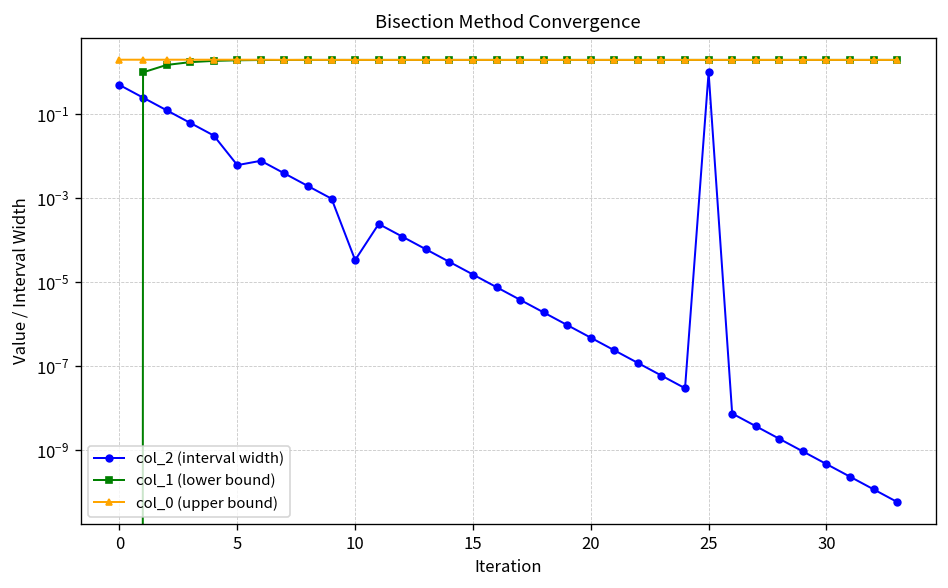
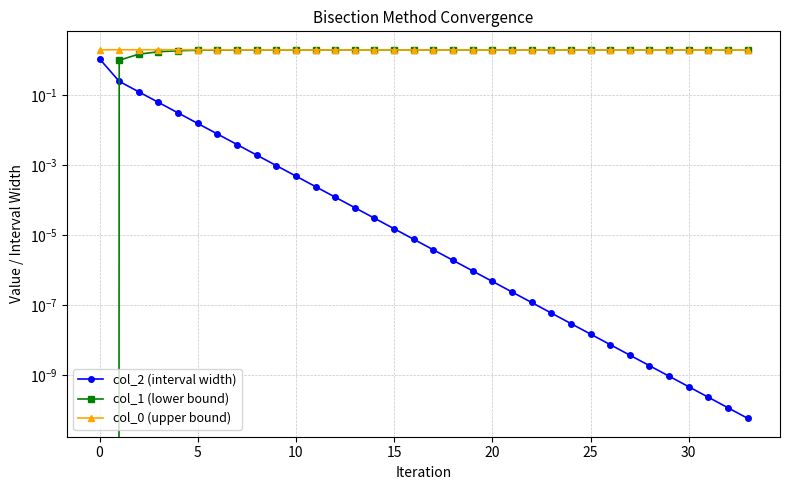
col_2 (interval width), 0: 0.5 -> 1.1
col_2 (interval width), 5: 0.006 -> 0.02
col_2 (interval width), 10: 0.00003 -> 0.0005
col_2 (interval width), 25: 1 -> 0
